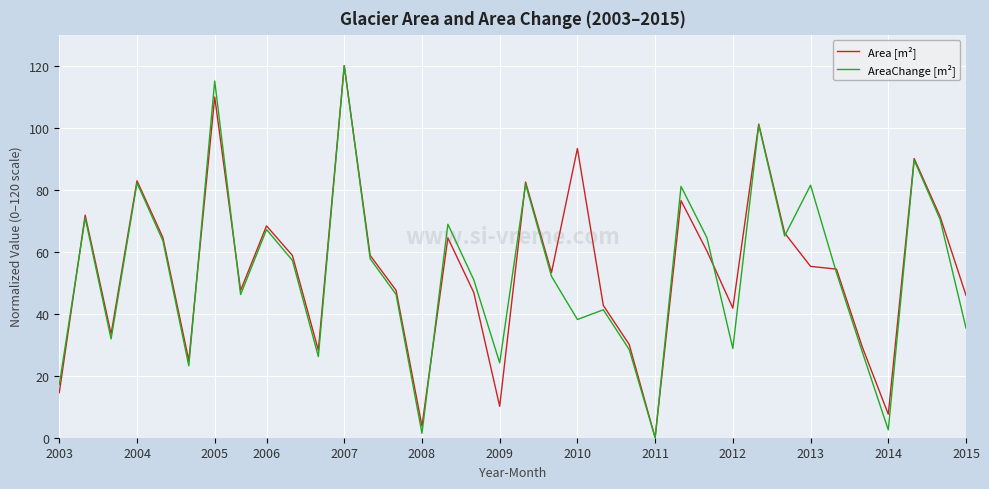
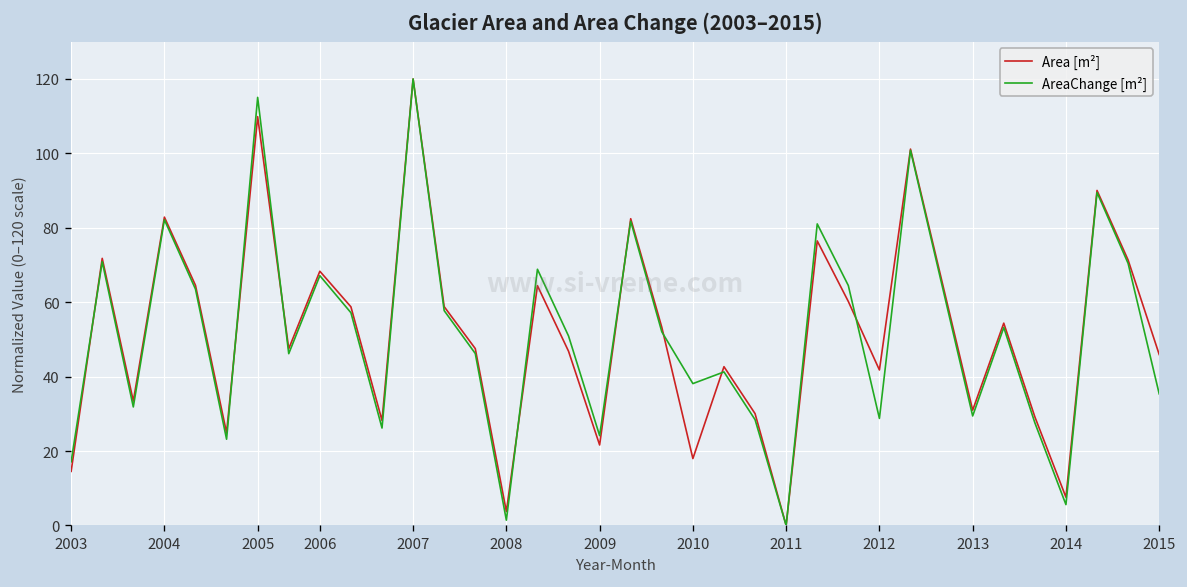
Area [m²], 2009: 10 -> 22
Area [m²], 2010: 93 -> 18
Area [m²], 2013: 55 -> 31
AreaChange [m²], 2013: 81 -> 29
AreaChange [m²], 2014: 3 -> 6
